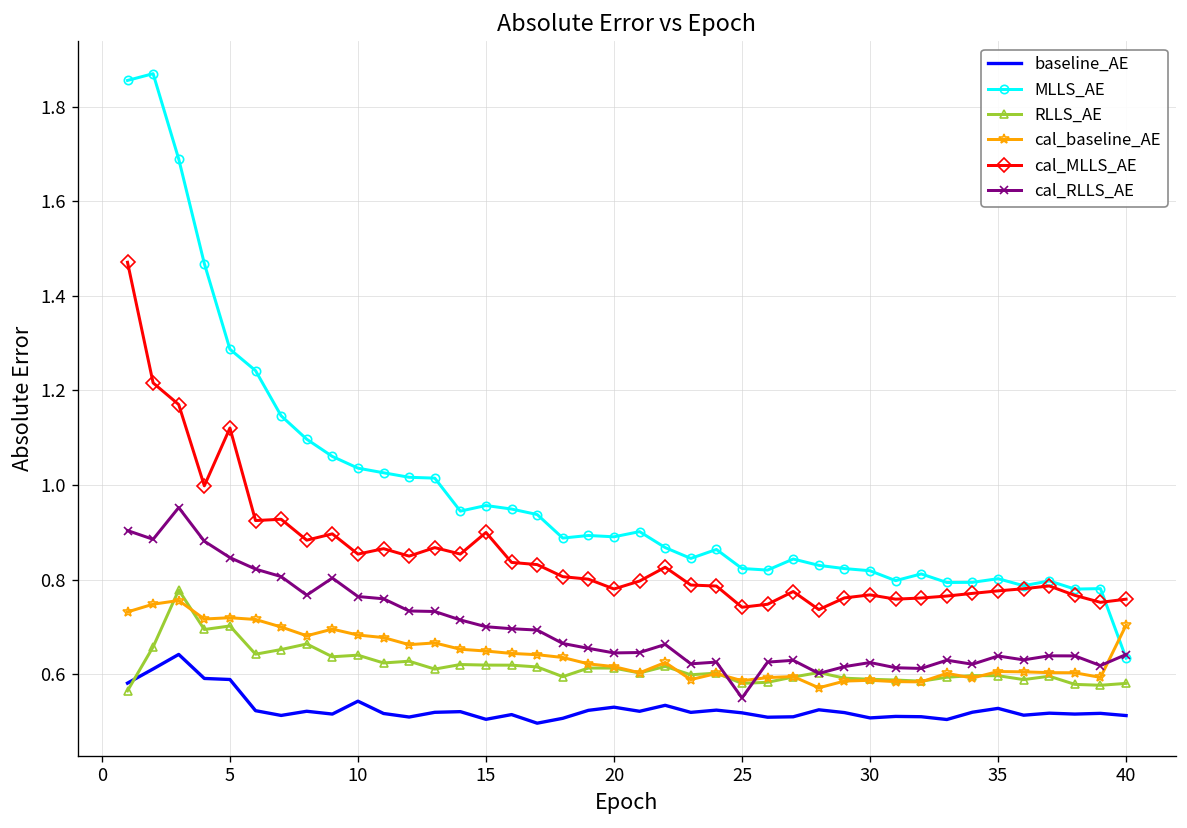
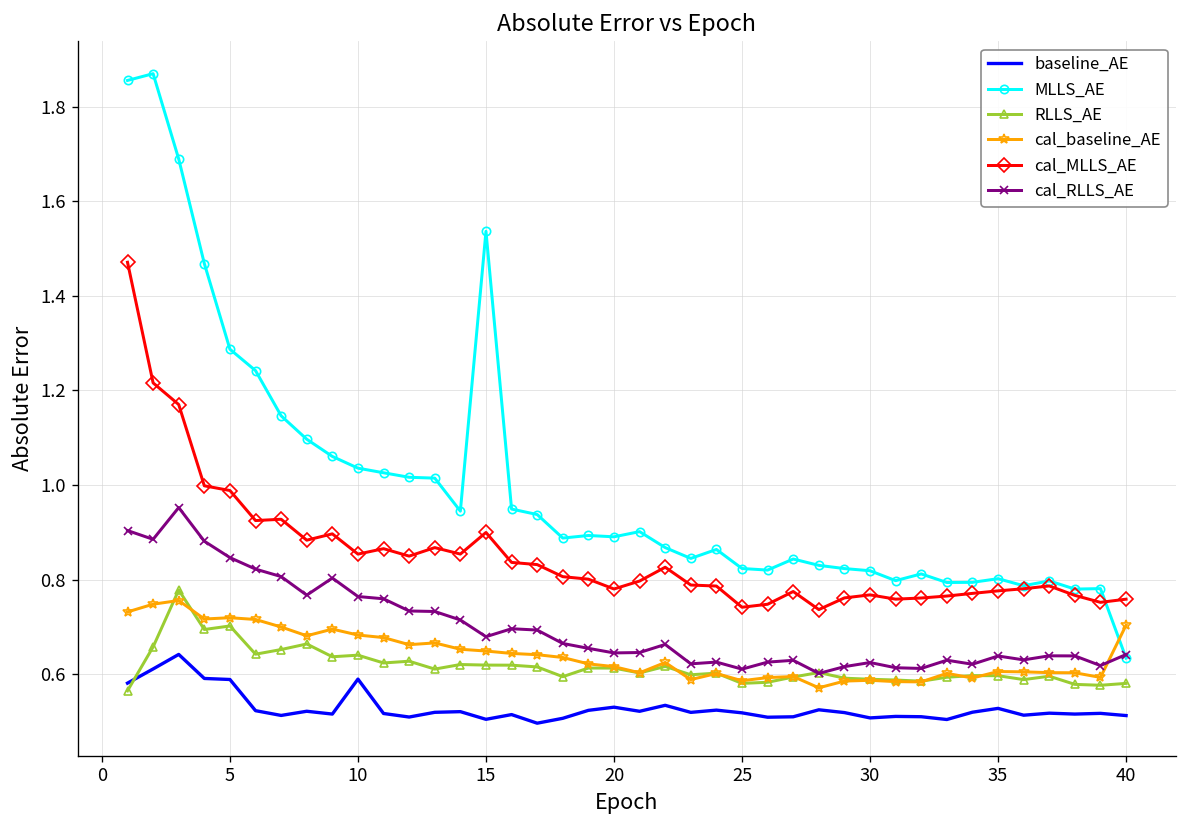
cal_MLLS_AE, 5: 1.12 -> 0.99
baseline_AE, 10: 0.54 -> 0.59
MLLS_AE, 15: 0.96 -> 1.54
cal_RLLS_AE, 15: 0.70 -> 0.68
cal_RLLS_AE, 25: 0.55 -> 0.61
